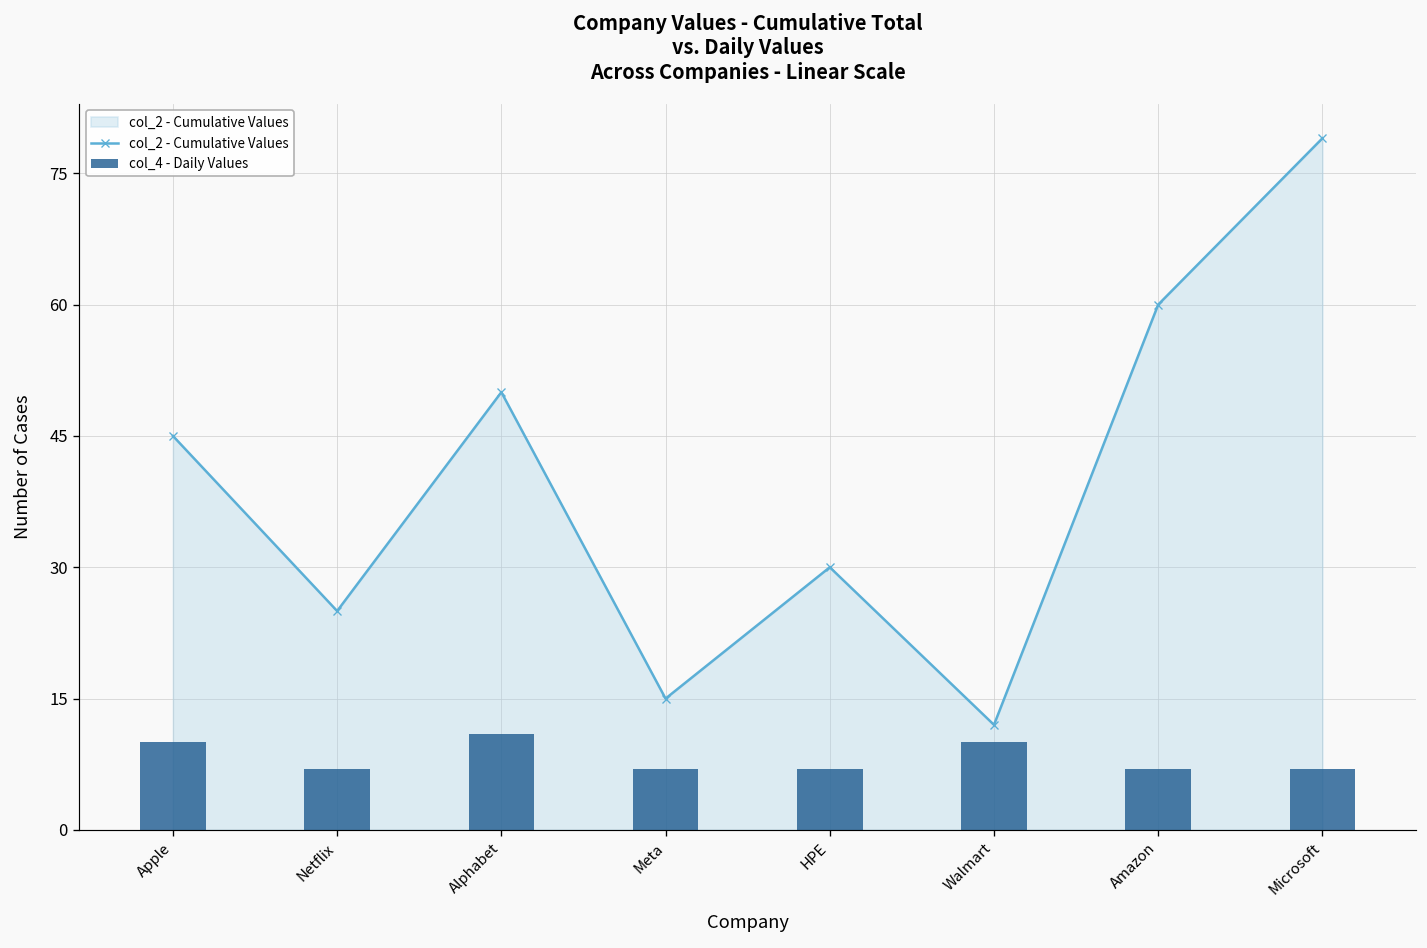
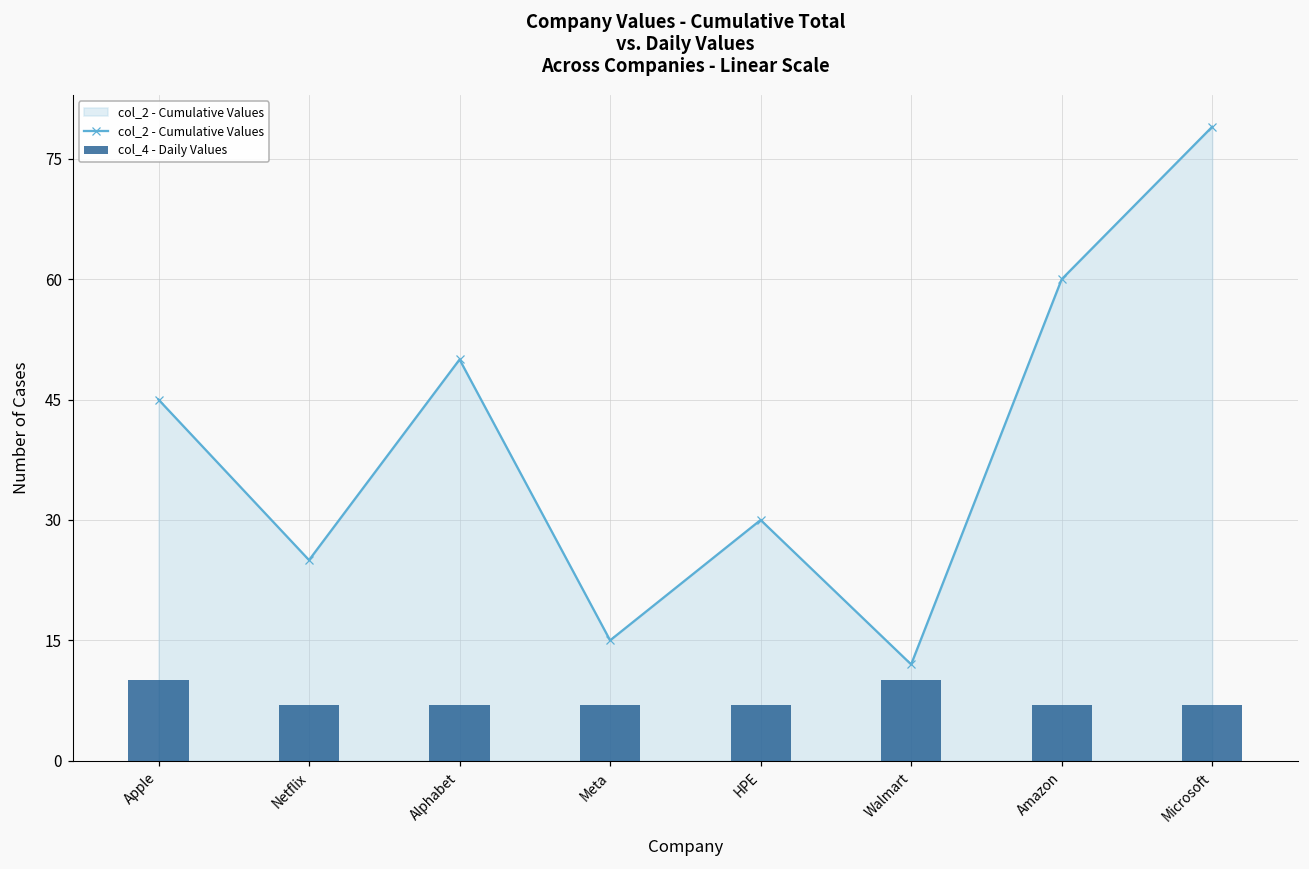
col_4 - Daily Values, Alphabet: 11 -> 7
